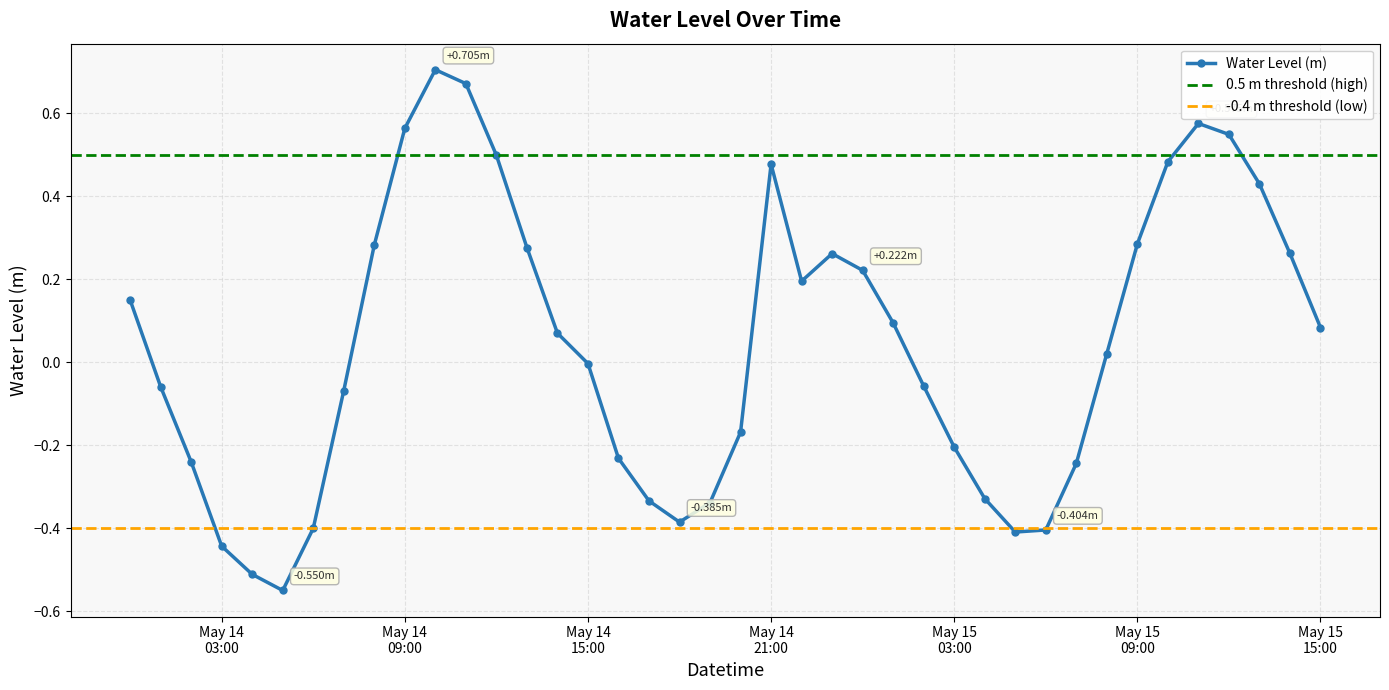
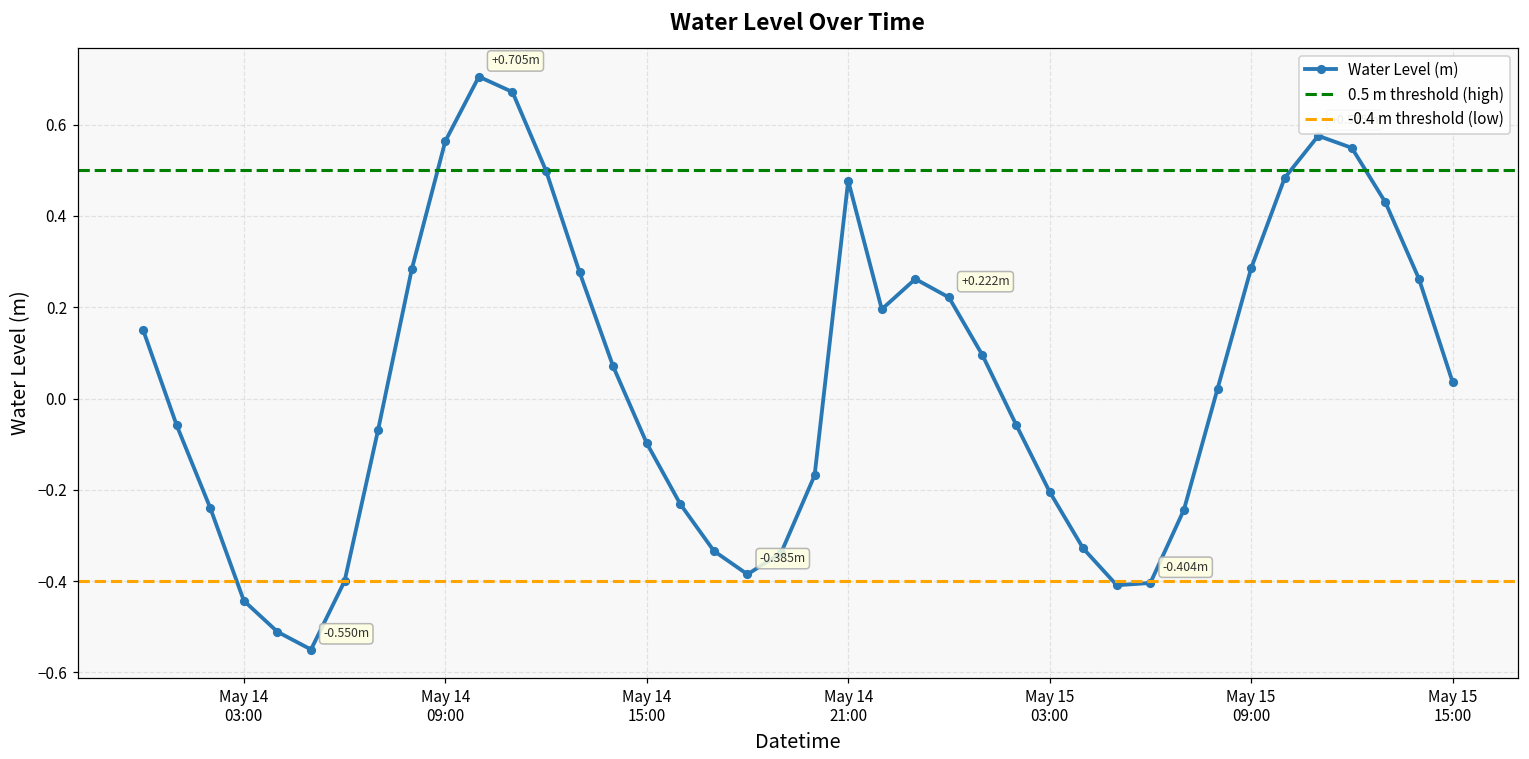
May 14 15:00: 0.00 -> -0.10
May 15 15:00: 0.08 -> 0.04
